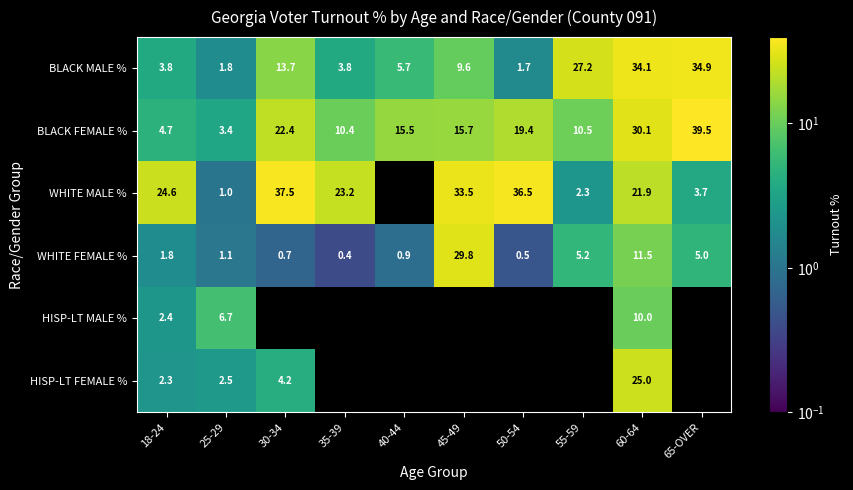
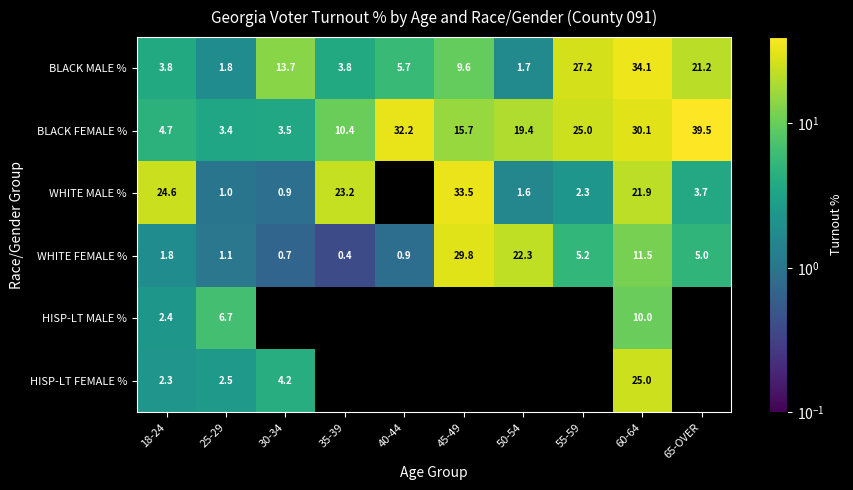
BLACK MALE %, 65-OVER: 34.9 -> 21.2
BLACK FEMALE %, 30-34: 22.4 -> 3.5
BLACK FEMALE %, 40-44: 15.5 -> 32.2
BLACK FEMALE %, 55-59: 10.5 -> 25.0
WHITE MALE %, 30-34: 37.5 -> 0.9
WHITE MALE %, 50-54: 36.5 -> 1.6
WHITE FEMALE %, 50-54: 0.5 -> 22.3
